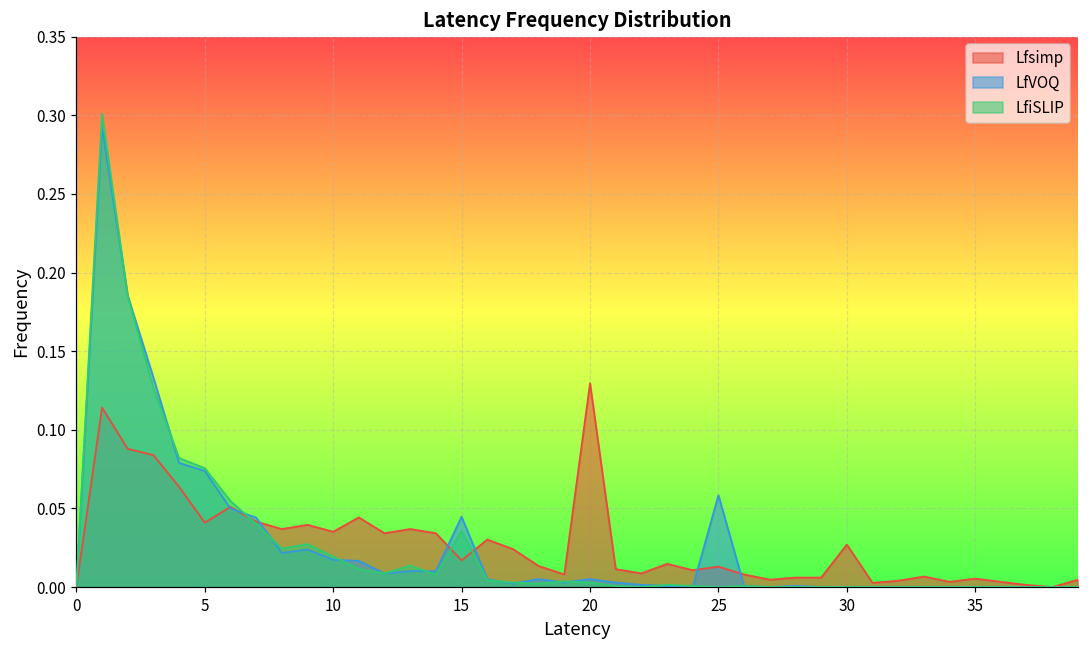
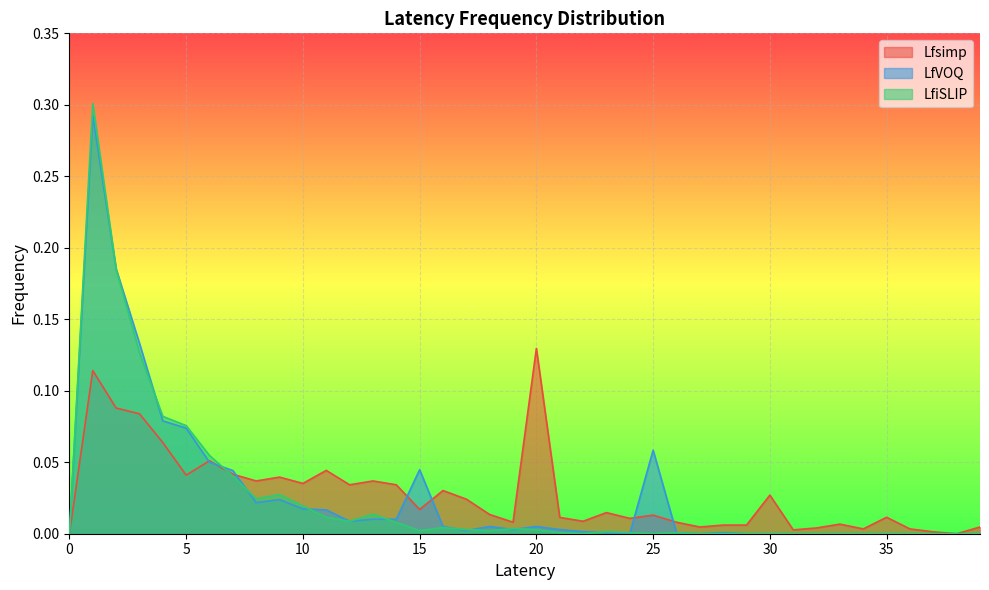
LfiSLIP, 15: 0.036 -> 0.002
Lfsimp, 35: 0.005 -> 0.012
